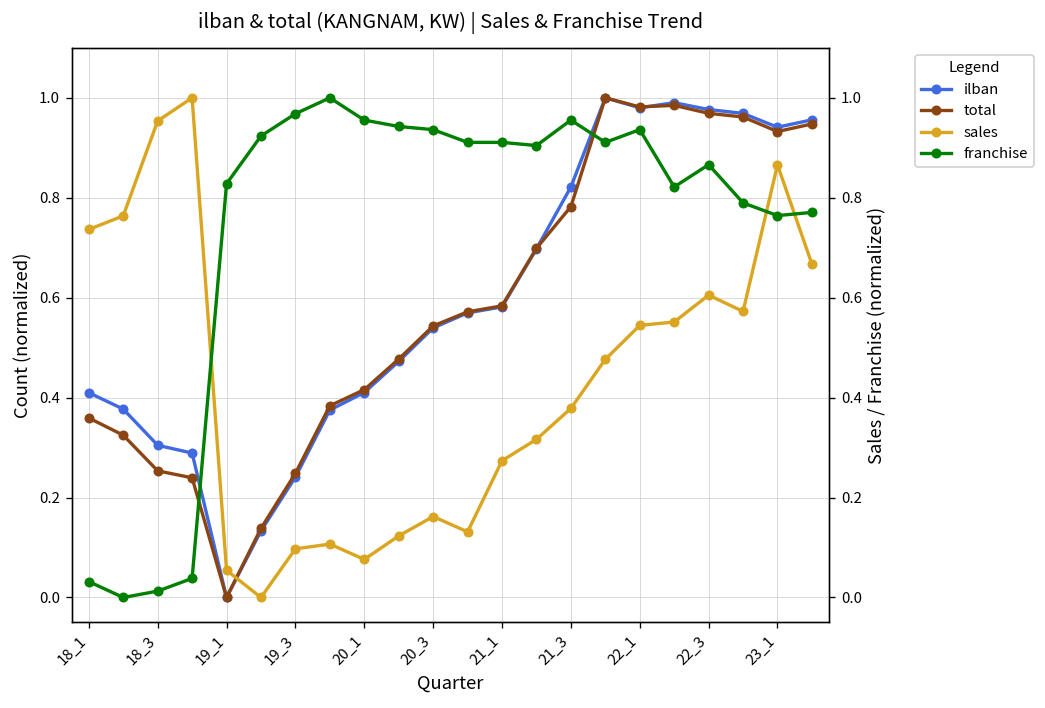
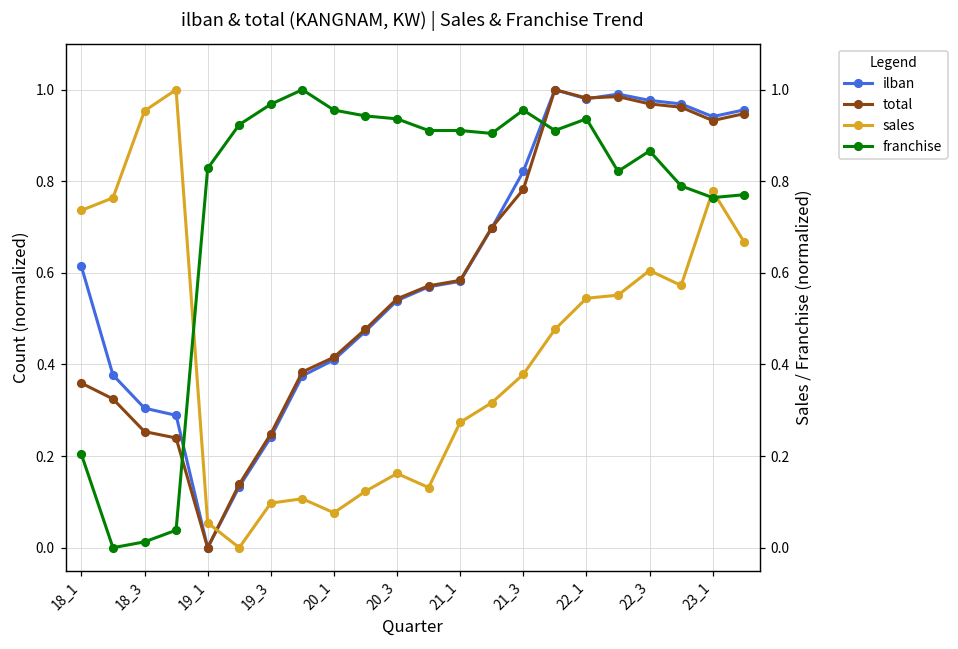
ilban, 18_1: 0.41 -> 0.61
franchise, 18_1: 0.03 -> 0.20
sales, 23_1: 0.87 -> 0.78
